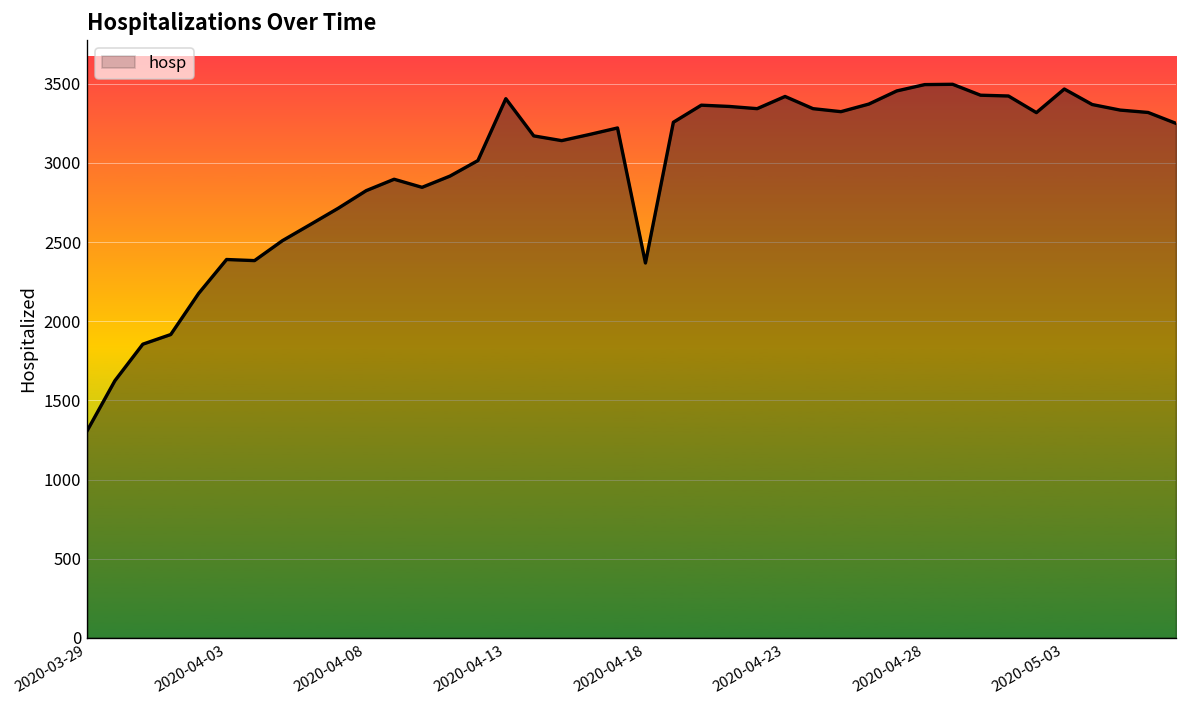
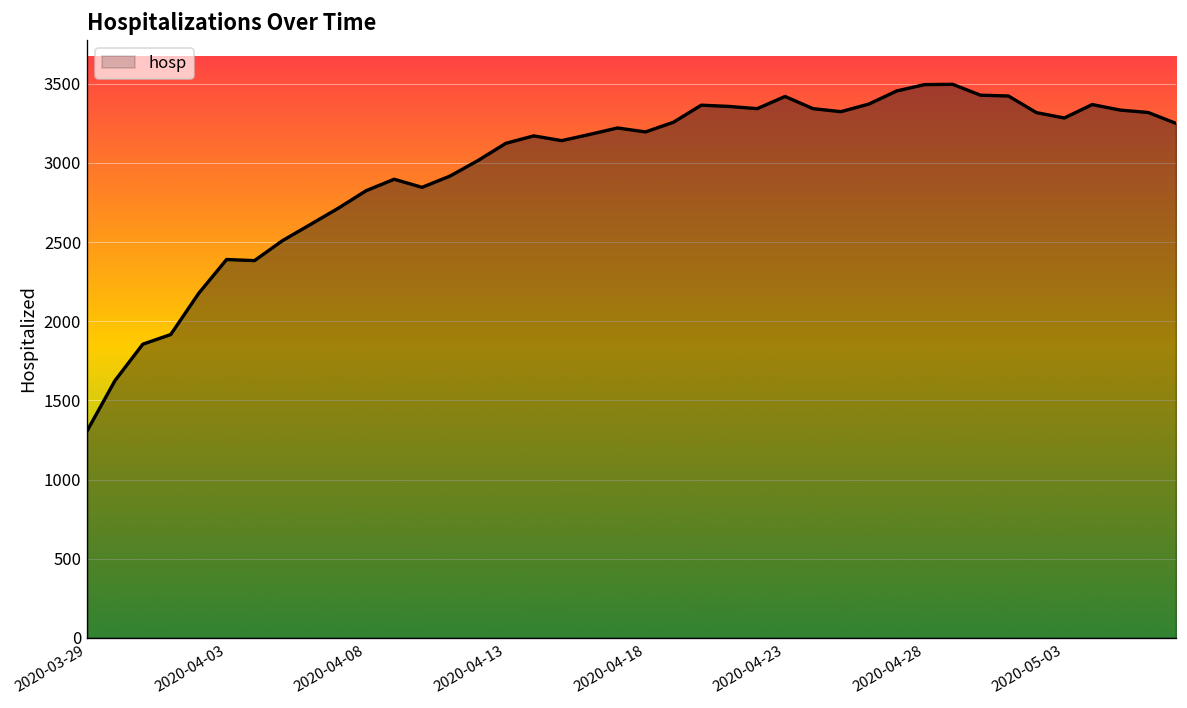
2020-04-13: 3410 -> 3120
2020-04-18: 2370 -> 3200
2020-05-03: 3470 -> 3280
